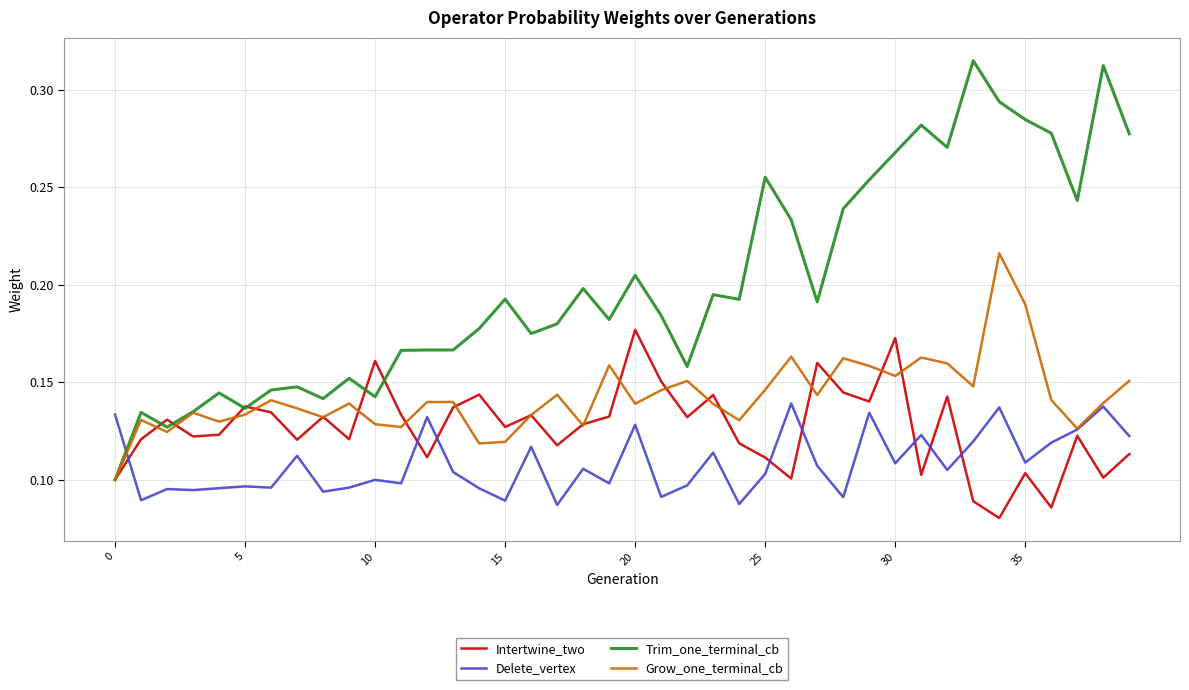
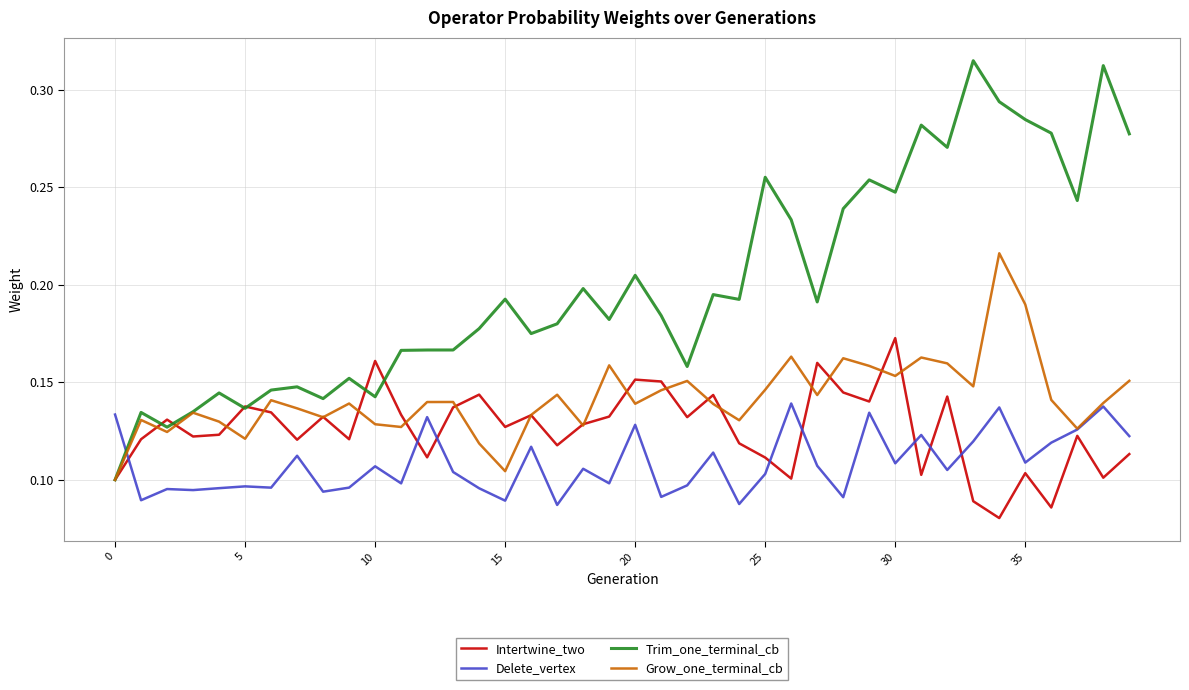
Grow_one_terminal_cb, 5: 0.133 -> 0.121
Delete_vertex, 10: 0.100 -> 0.107
Grow_one_terminal_cb, 15: 0.119 -> 0.104
Intertwine_two, 20: 0.177 -> 0.151
Trim_one_terminal_cb, 30: 0.268 -> 0.247
